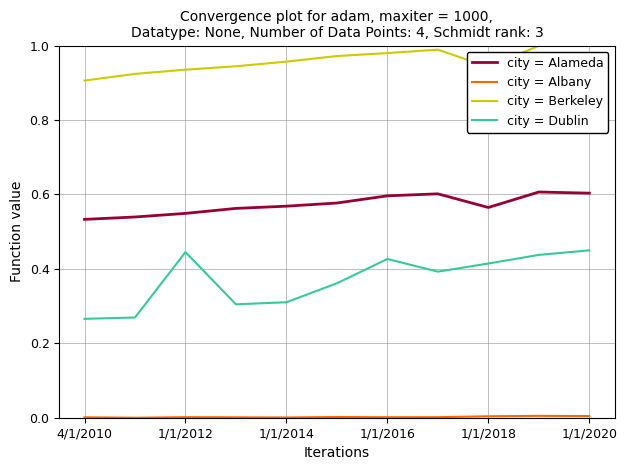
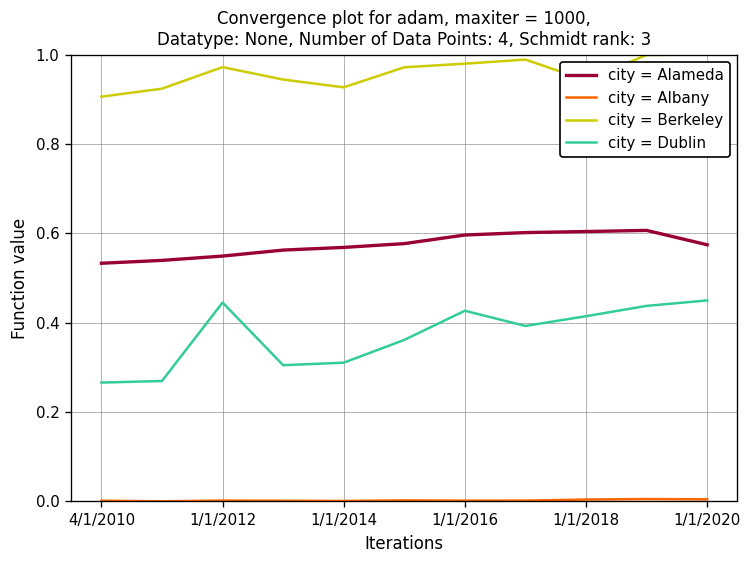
city = Berkeley, 1/1/2012: 0.94 -> 0.97
city = Berkeley, 1/1/2014: 0.96 -> 0.93
city = Alameda, 1/1/2018: 0.56 -> 0.60
city = Alameda, 1/1/2020: 0.60 -> 0.57
